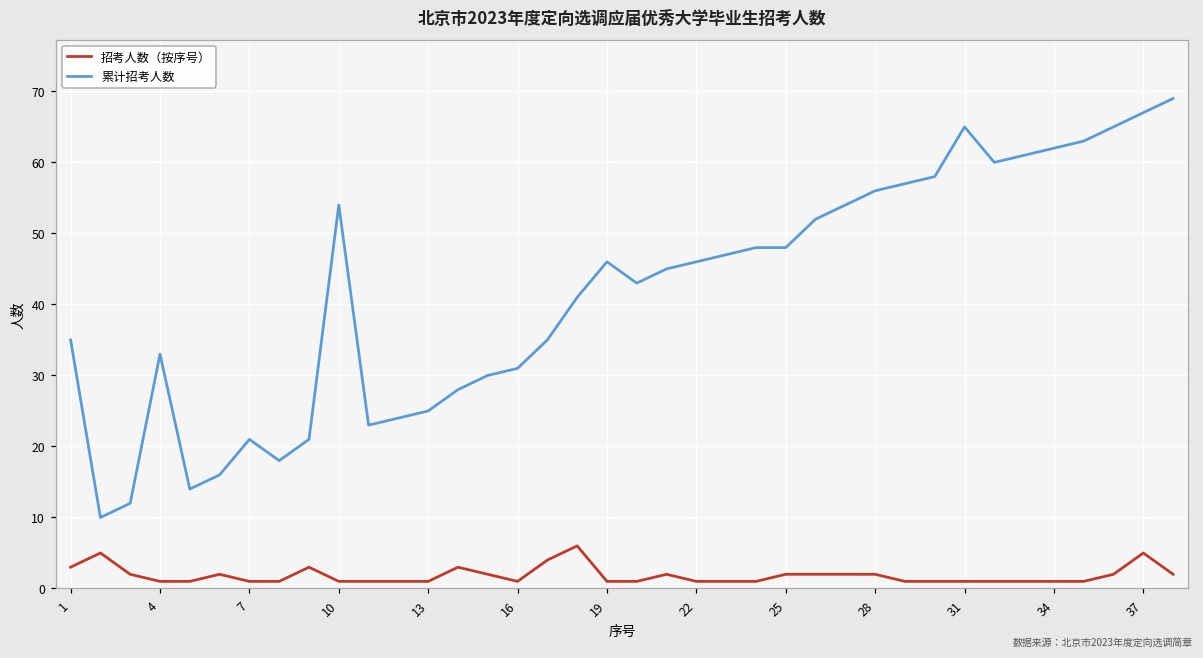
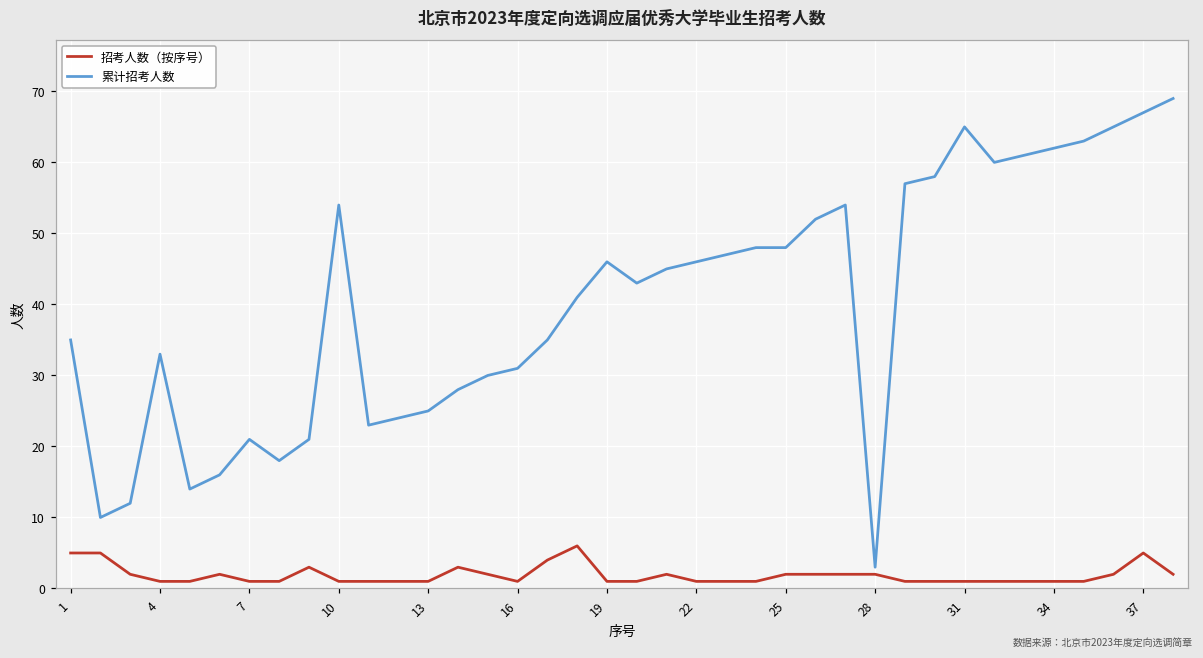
招考人数（按序号）, 1: 3 -> 5
累计招考人数, 28: 56 -> 3
